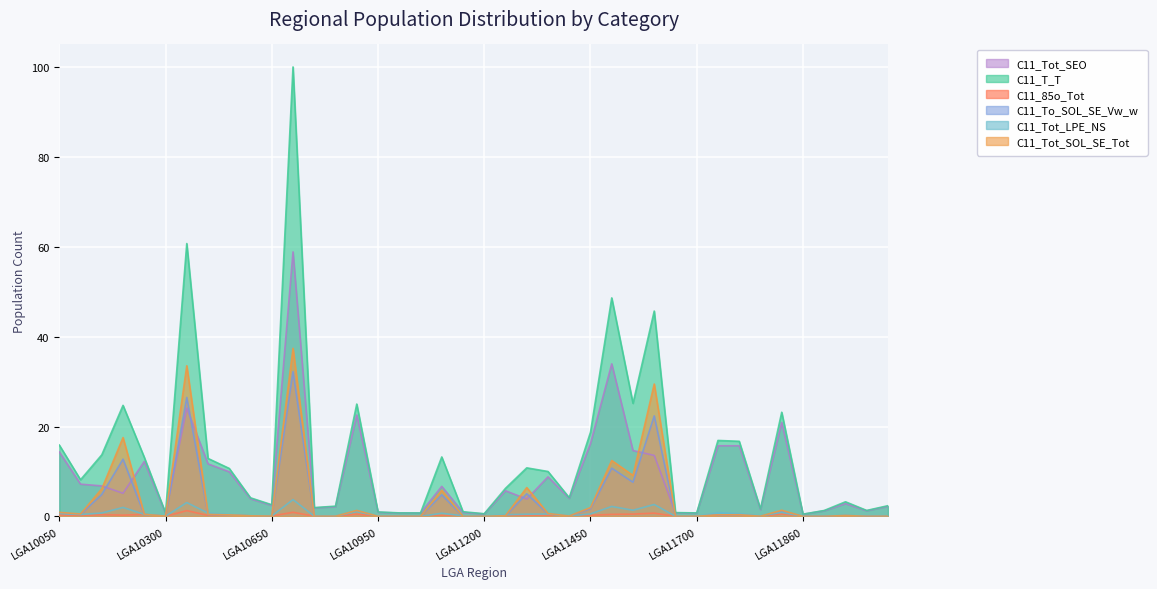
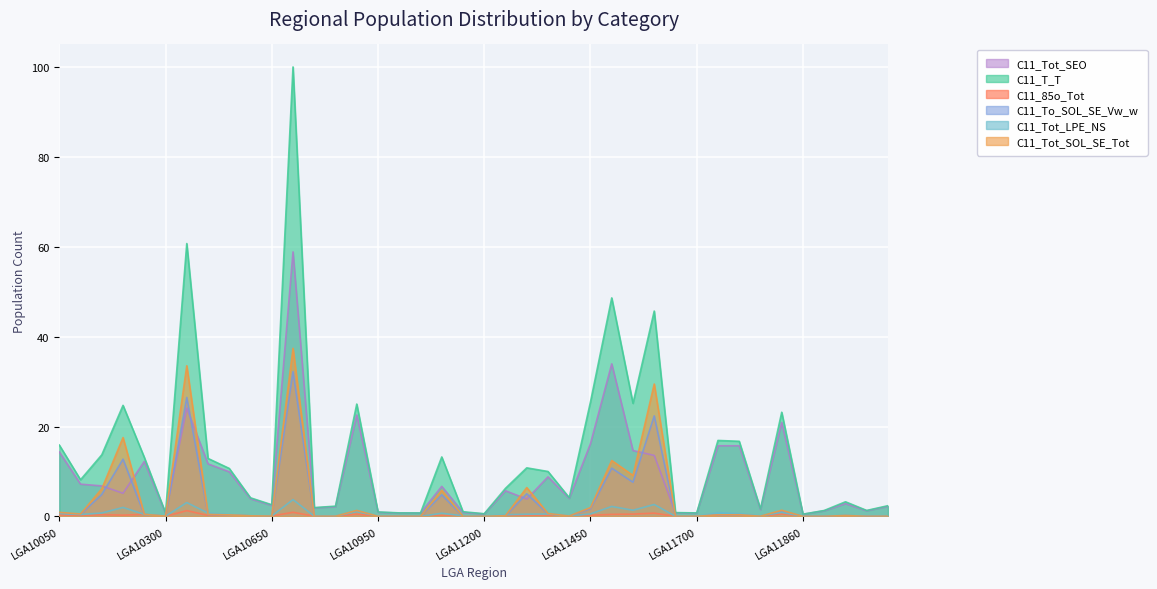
C11_T_T, LGA11450: 19 -> 25
